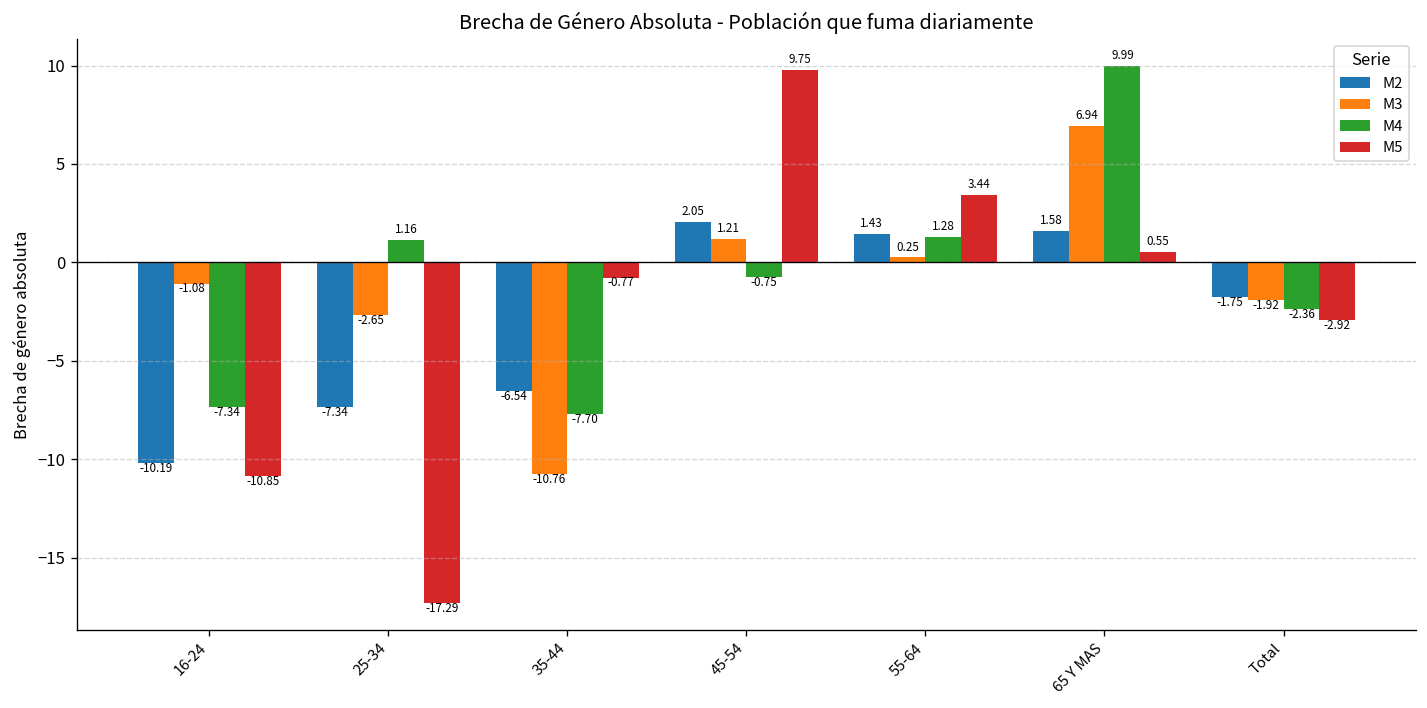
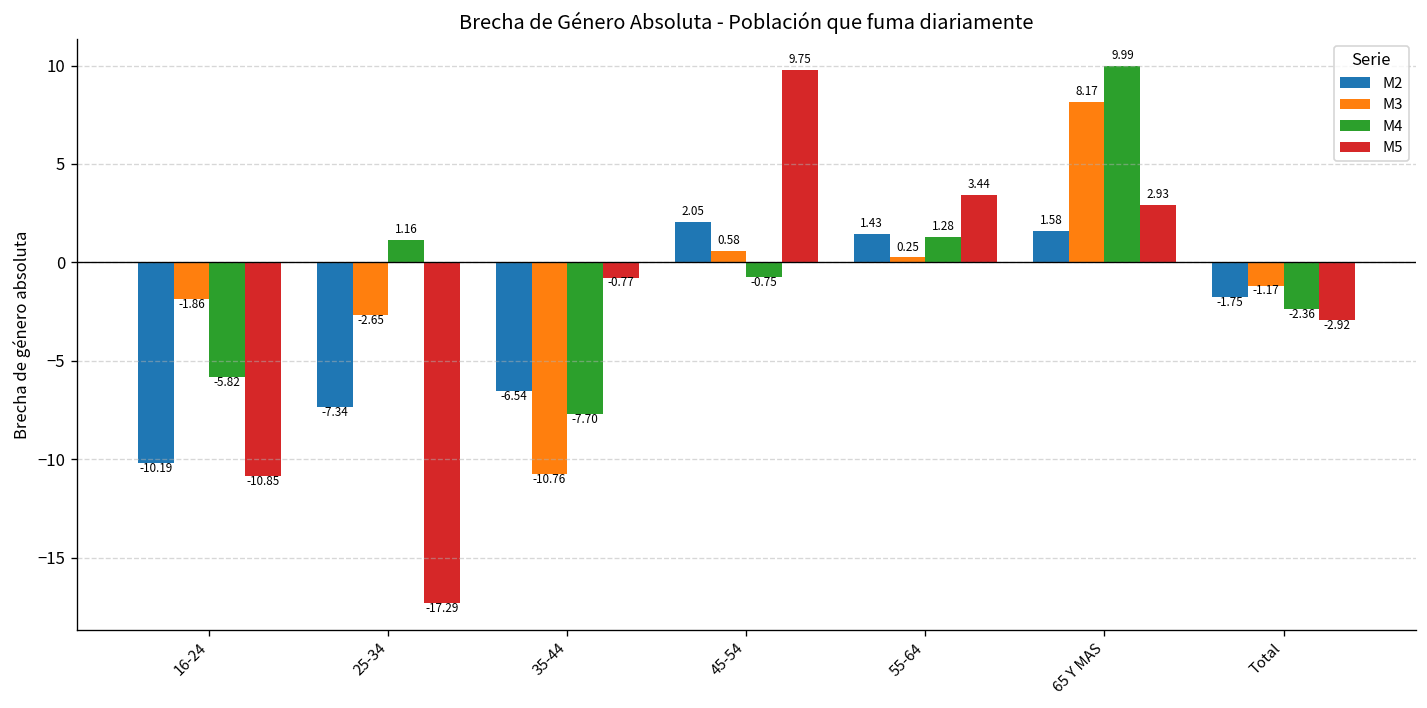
M3, 16-24: -1.08 -> -1.86
M4, 16-24: -7.34 -> -5.82
M3, 45-54: 1.21 -> 0.58
M3, 65 Y MAS: 6.94 -> 8.17
M5, 65 Y MAS: 0.55 -> 2.93
M3, Total: -1.92 -> -1.17
